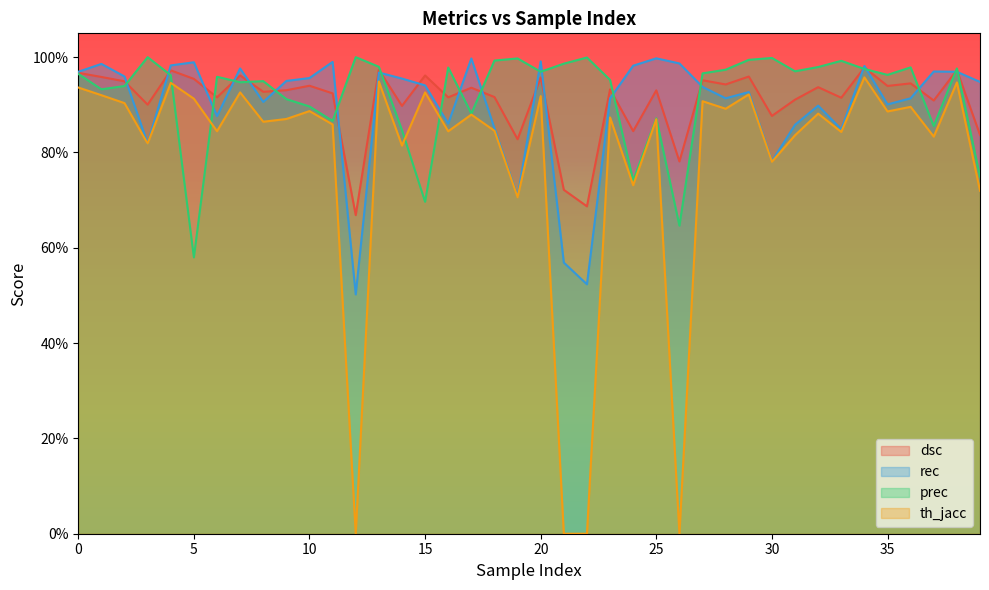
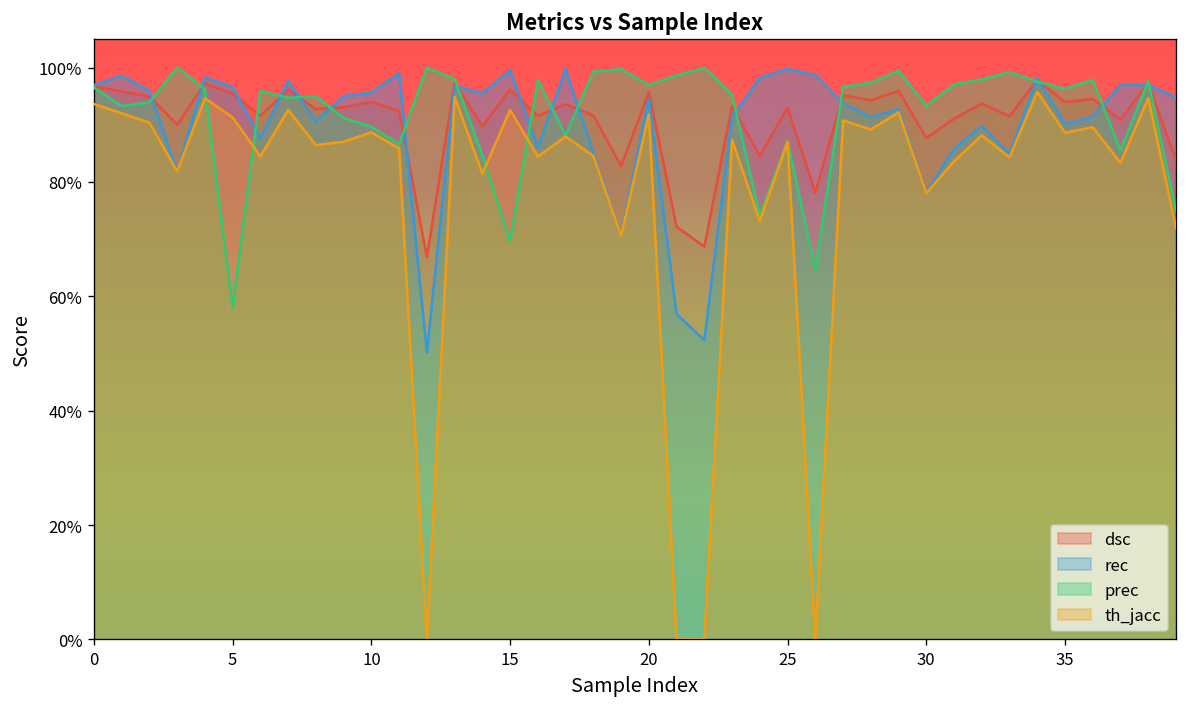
rec, 5: 99% -> 97%
rec, 15: 94% -> 100%
rec, 20: 99% -> 95%
prec, 30: 100% -> 93%
